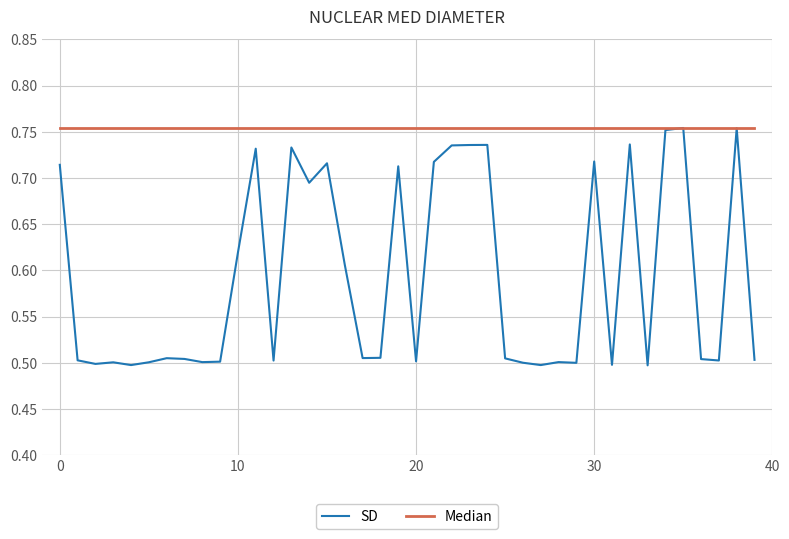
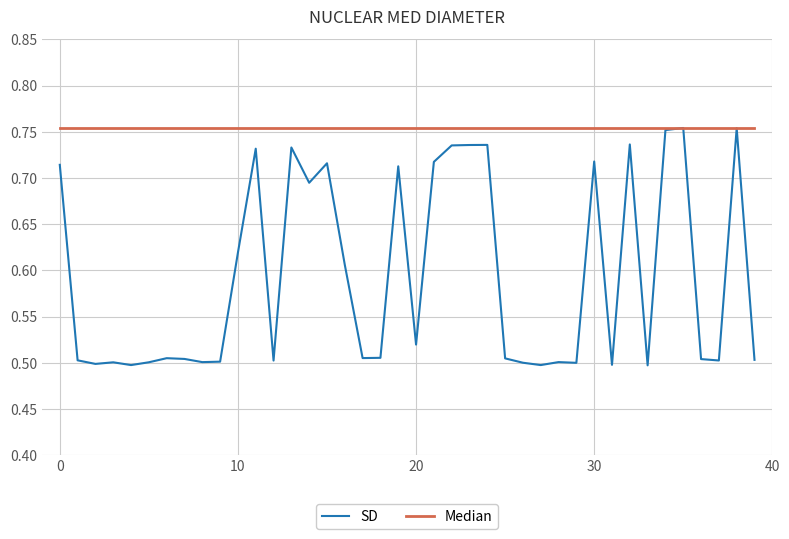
SD, 20: 0.50 -> 0.52
